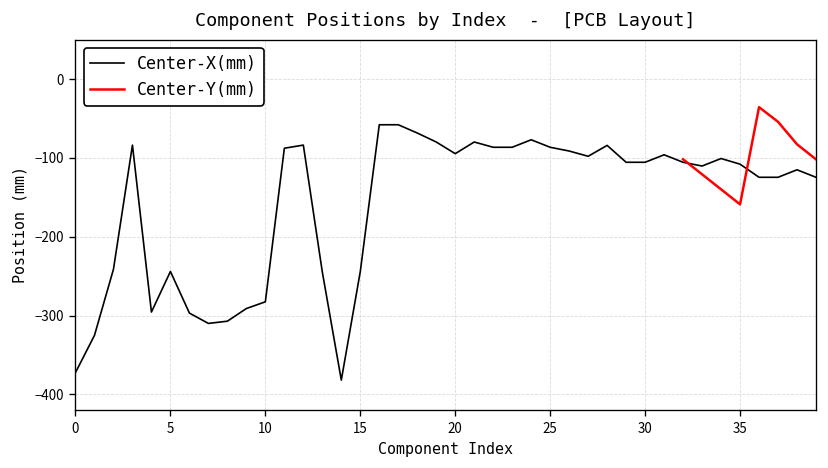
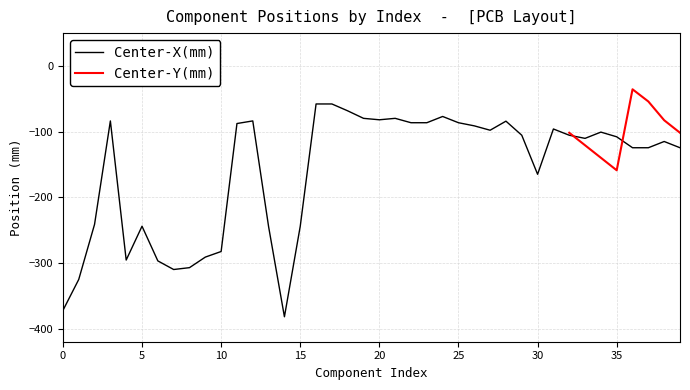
Center-X(mm), 20: -90 -> -80
Center-X(mm), 30: -110 -> -160
